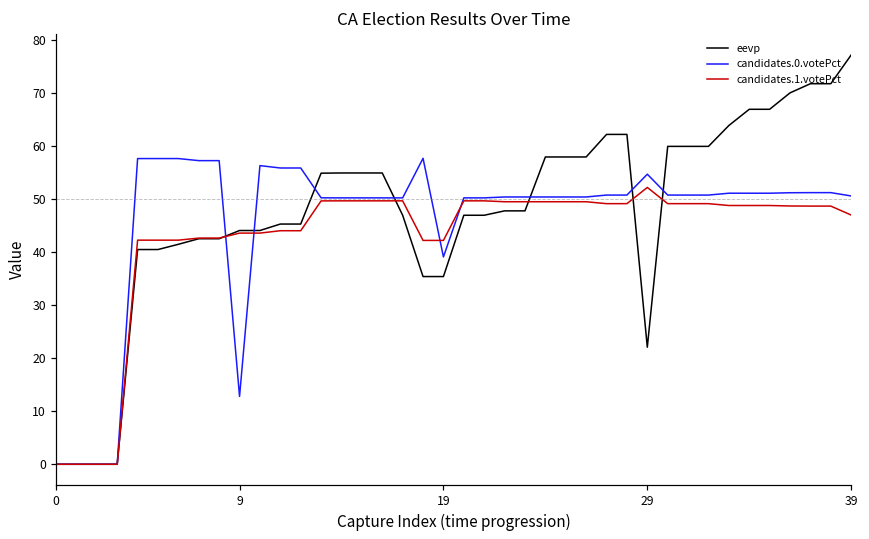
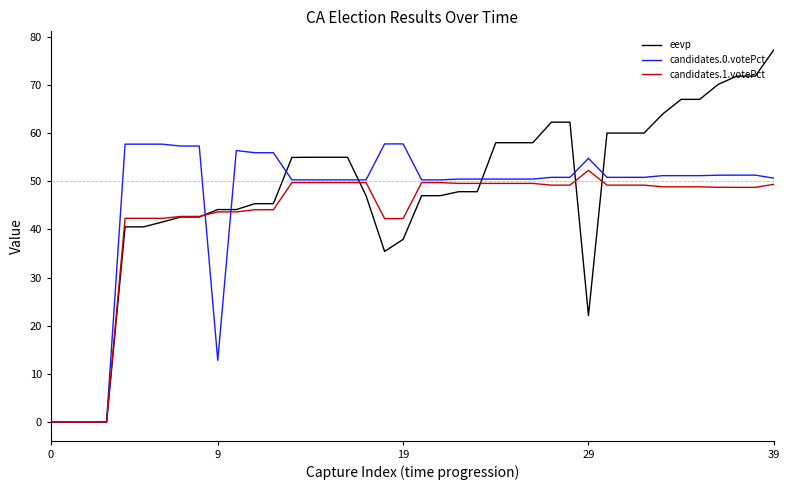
eevp, 19: 35 -> 38
candidates.0.votePct, 19: 39 -> 58
candidates.1.votePct, 39: 47 -> 49
